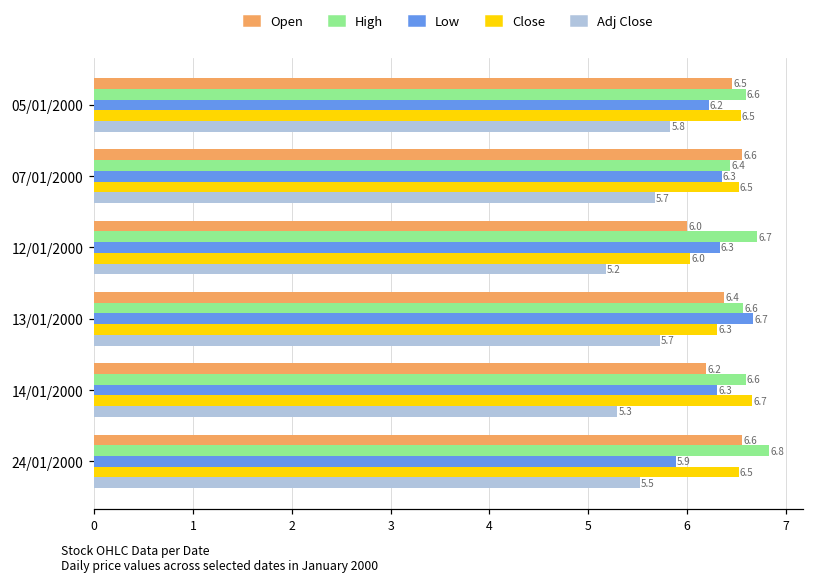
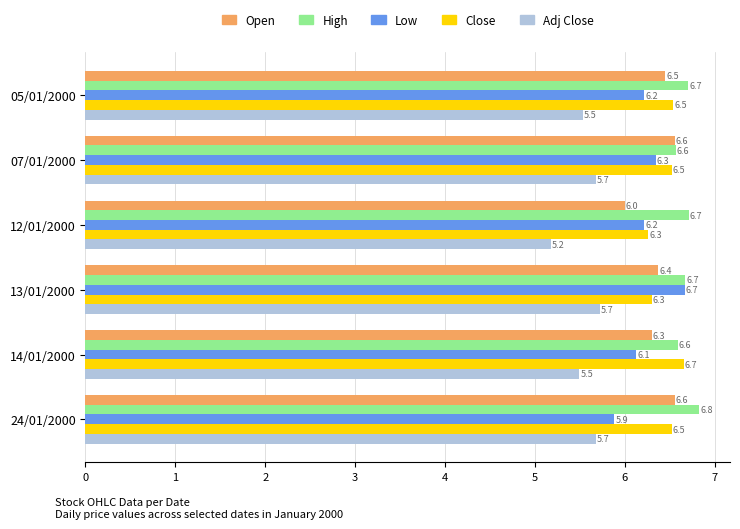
High, 05/01/2000: 6.6 -> 6.7
Adj Close, 05/01/2000: 5.8 -> 5.5
High, 07/01/2000: 6.4 -> 6.6
Low, 12/01/2000: 6.3 -> 6.2
Close, 12/01/2000: 6.0 -> 6.3
High, 13/01/2000: 6.6 -> 6.7
Open, 14/01/2000: 6.2 -> 6.3
Low, 14/01/2000: 6.3 -> 6.1
Adj Close, 14/01/2000: 5.3 -> 5.5
Adj Close, 24/01/2000: 5.5 -> 5.7
